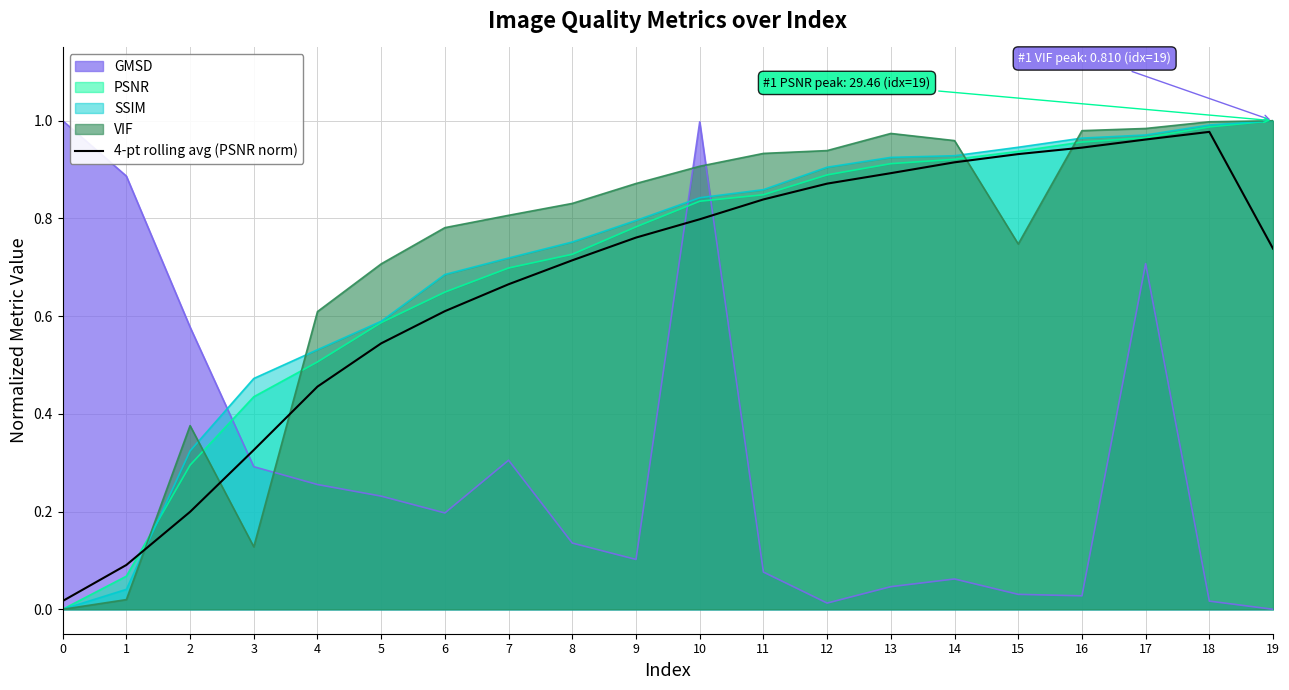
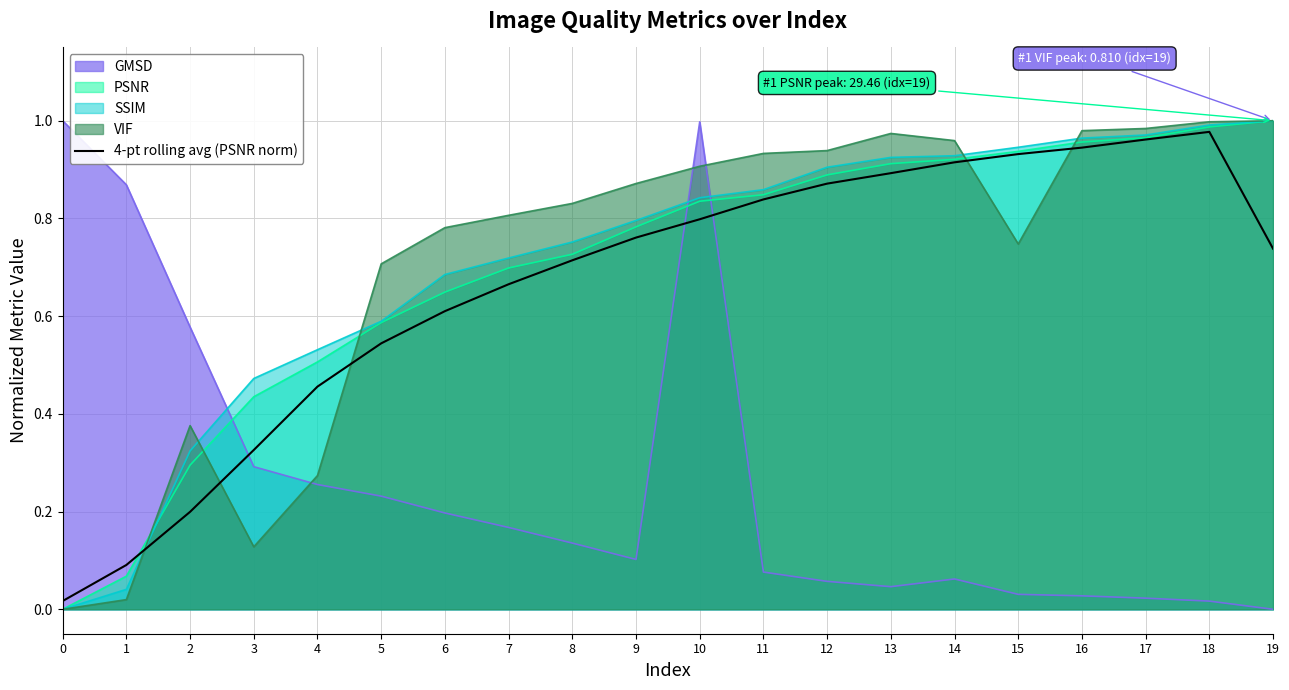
GMSD, 1: 0.89 -> 0.87
VIF, 4: 0.61 -> 0.27
GMSD, 7: 0.31 -> 0.17
GMSD, 12: 0.01 -> 0.06
GMSD, 17: 0.71 -> 0.02
